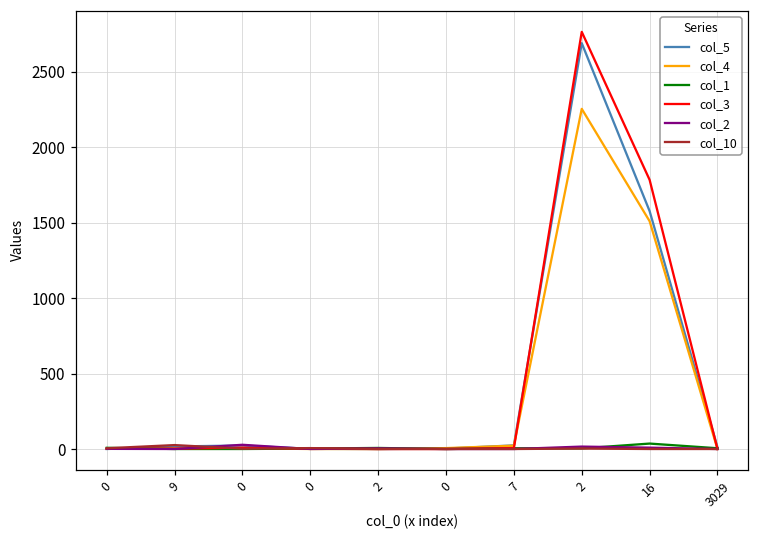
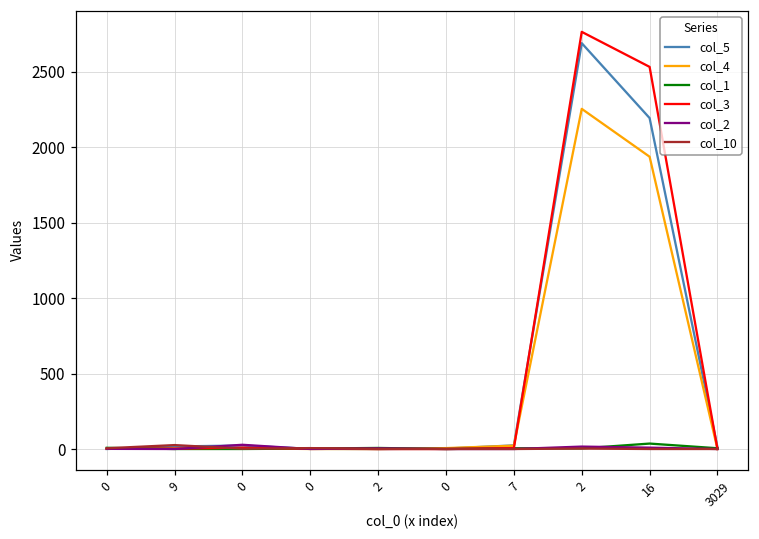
col_5, 16: 1580 -> 2190
col_4, 16: 1510 -> 1940
col_3, 16: 1780 -> 2530
